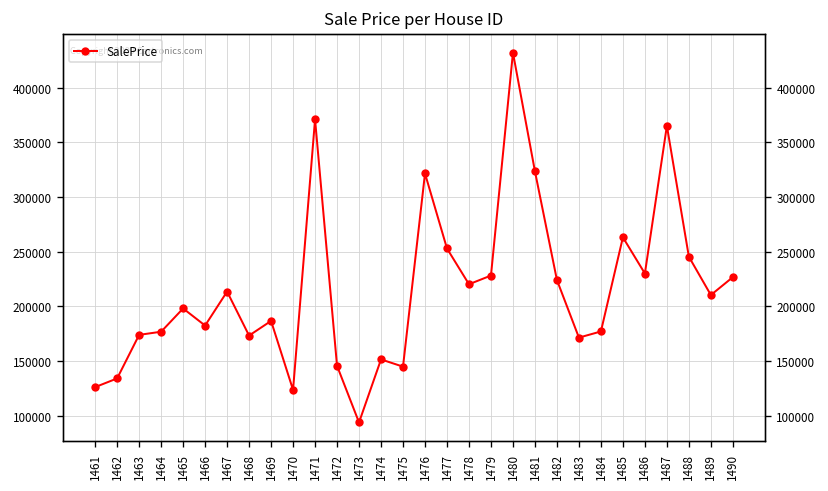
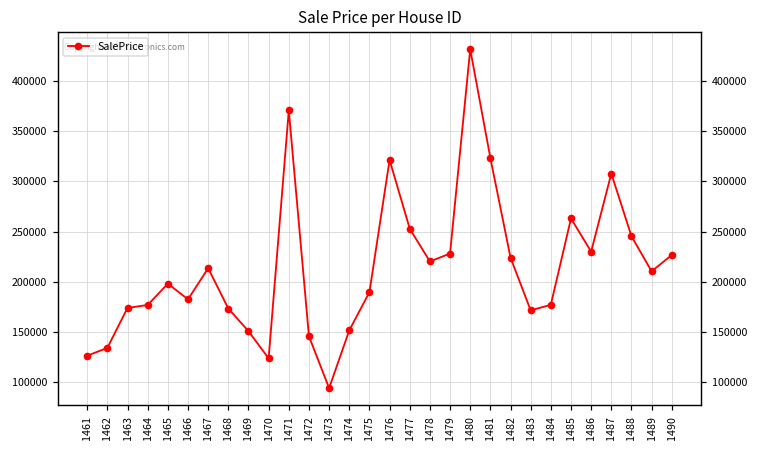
1469: 190000 -> 150000
1475: 140000 -> 190000
1487: 370000 -> 310000
